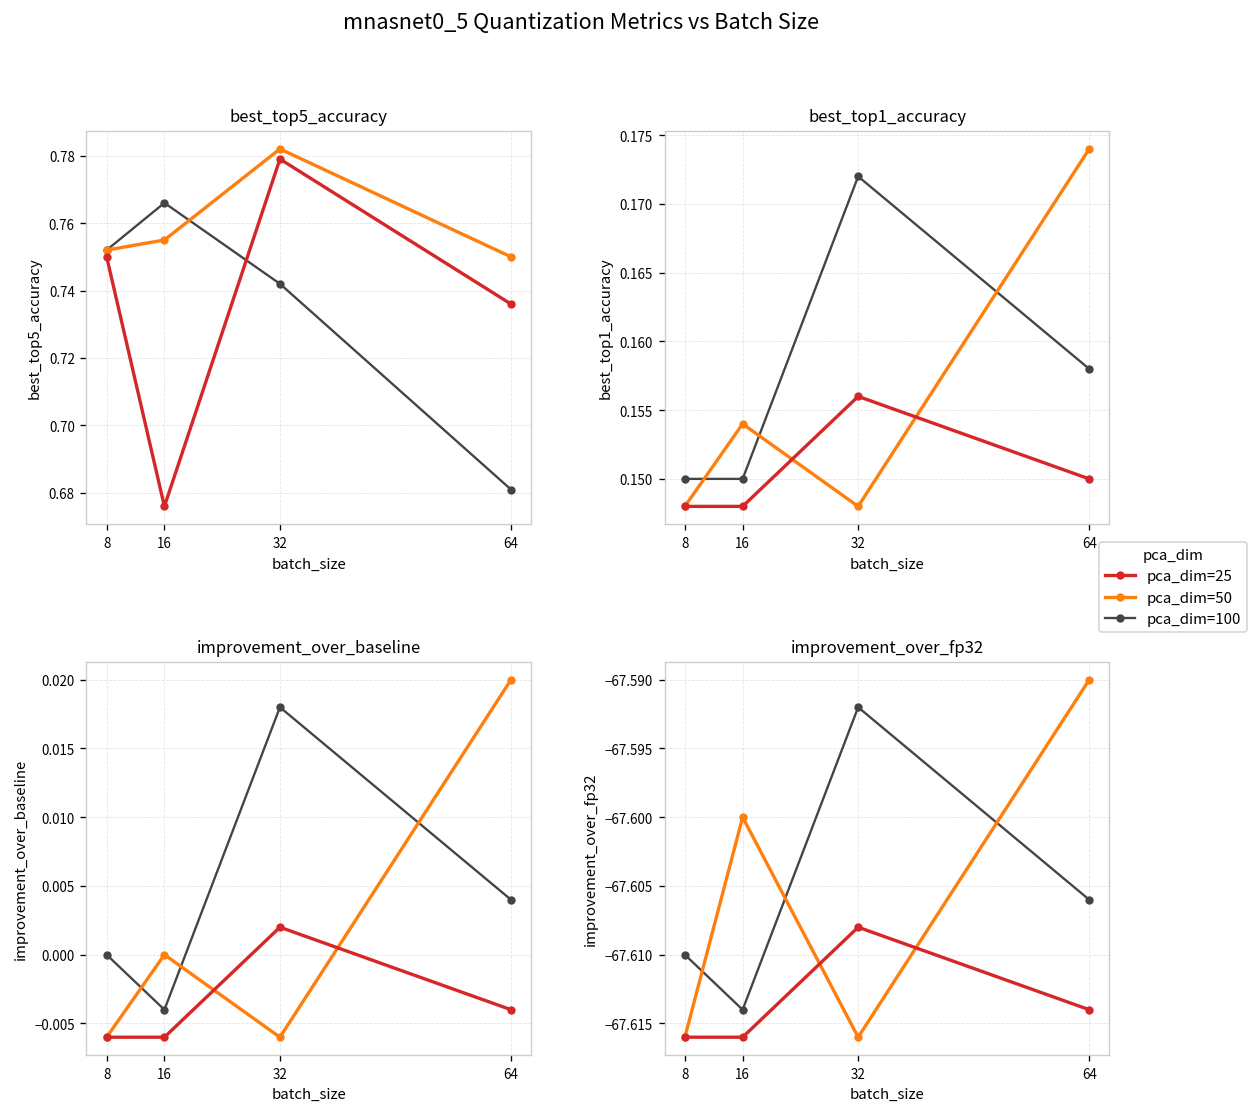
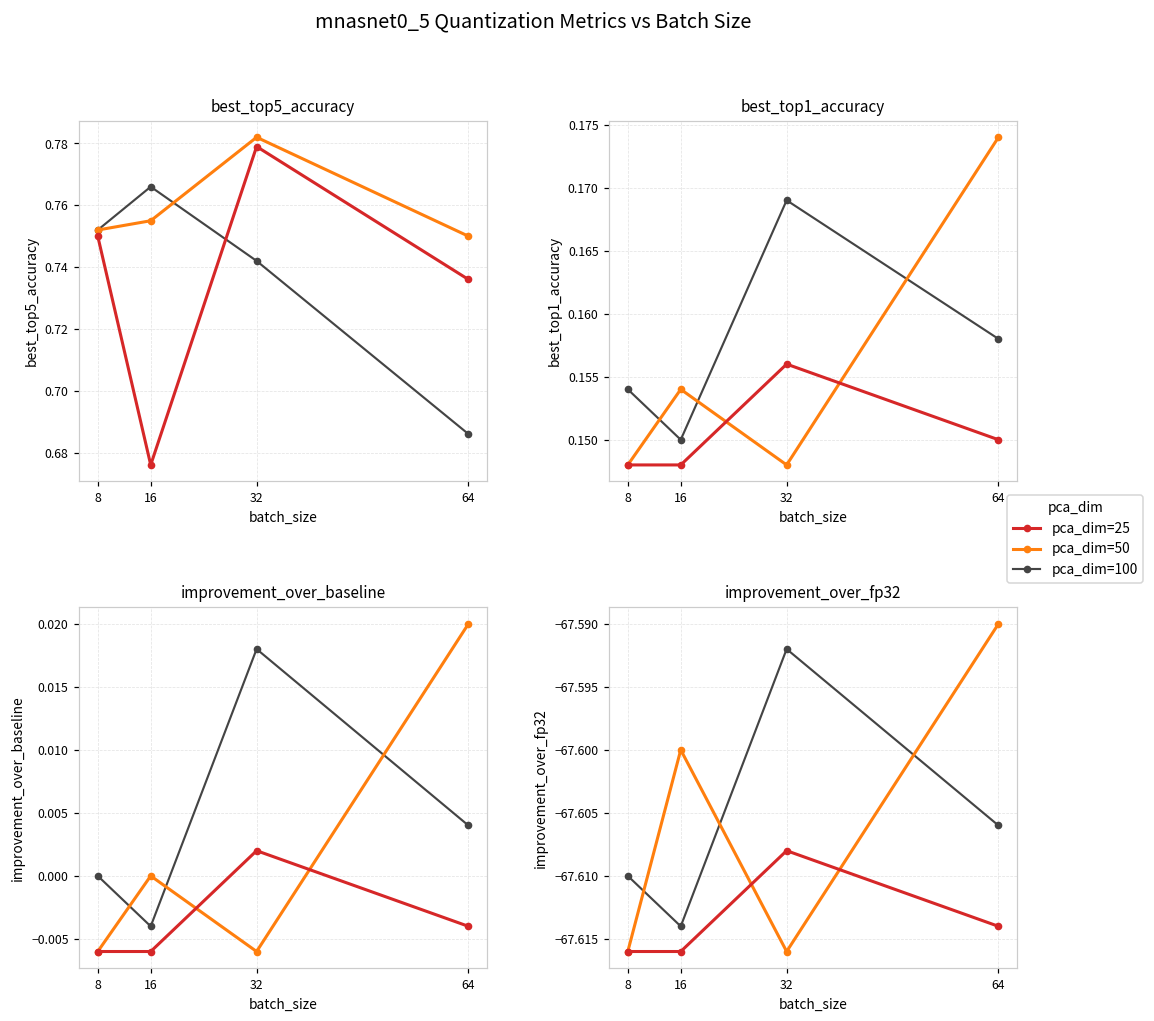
best_top5_accuracy, pca_dim=100, 64: 0.681 -> 0.686
best_top1_accuracy, pca_dim=100, 8: 0.150 -> 0.154
best_top1_accuracy, pca_dim=100, 32: 0.172 -> 0.169
